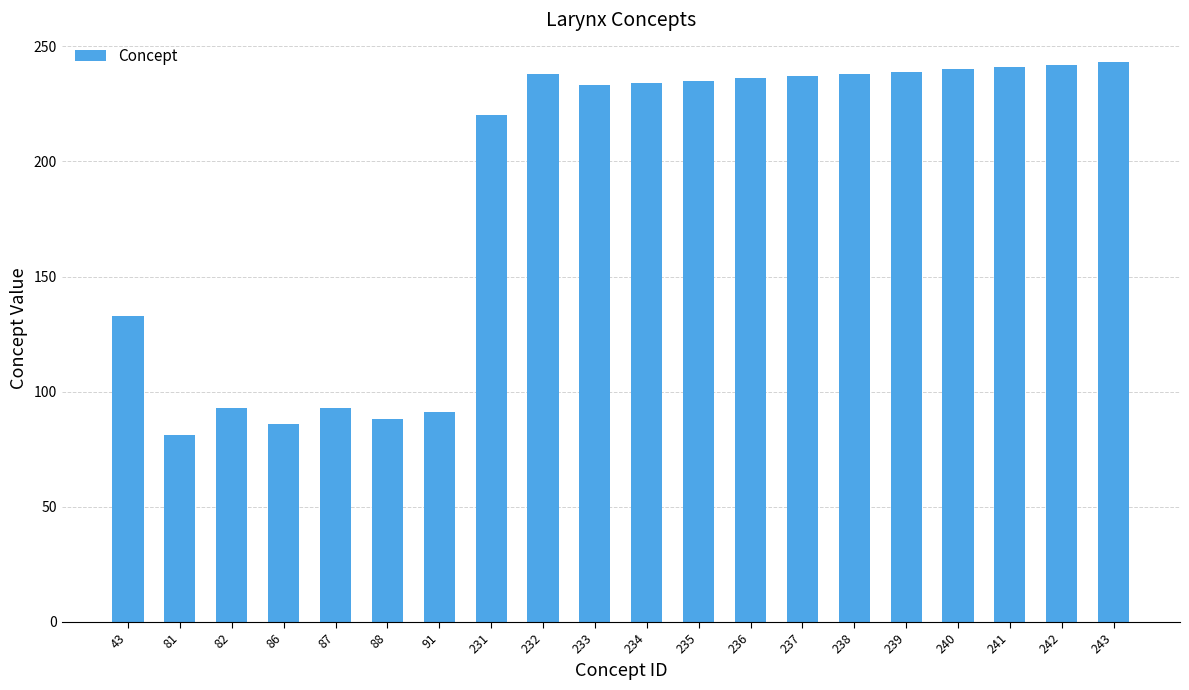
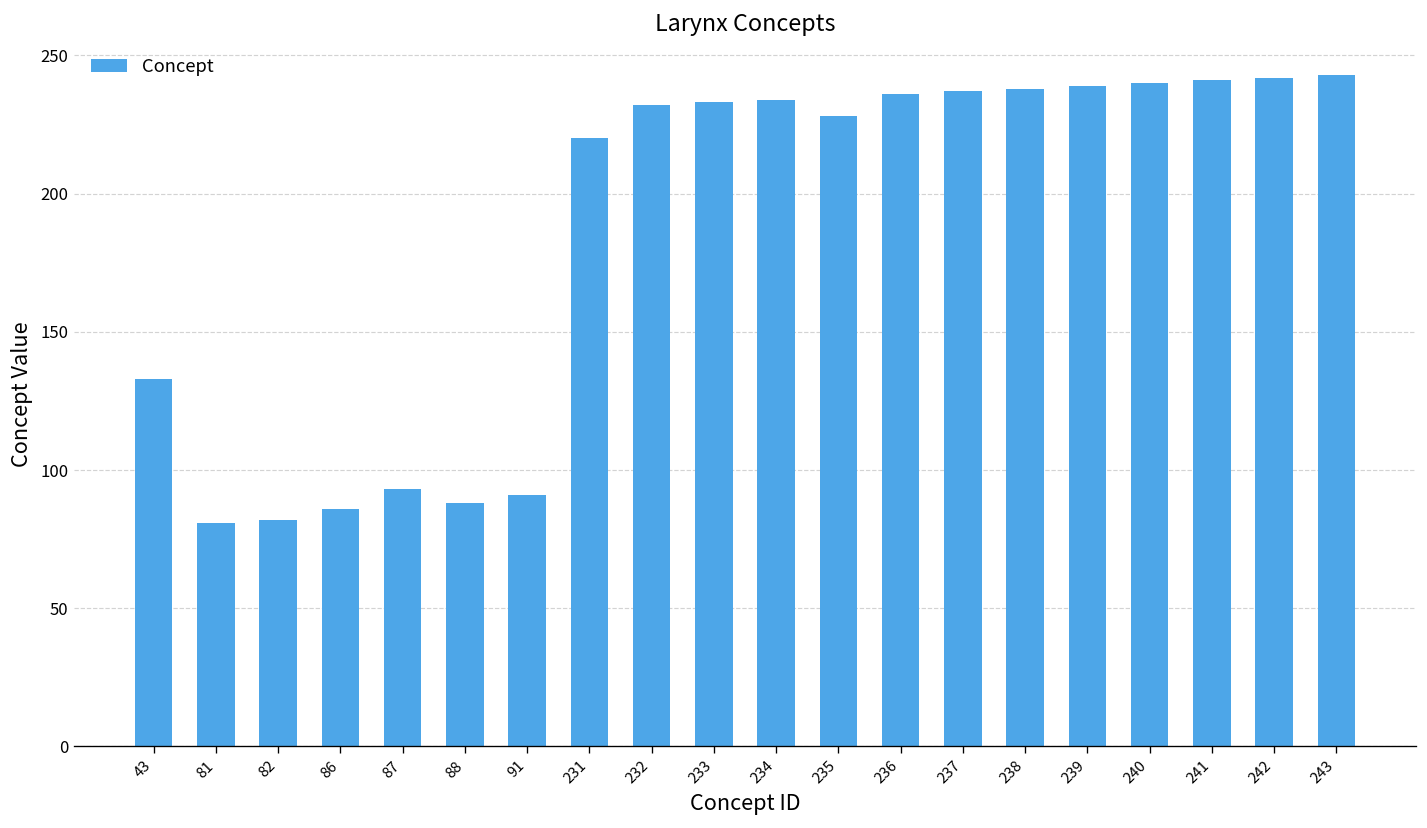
82: 93 -> 82
232: 238 -> 232
235: 235 -> 228
